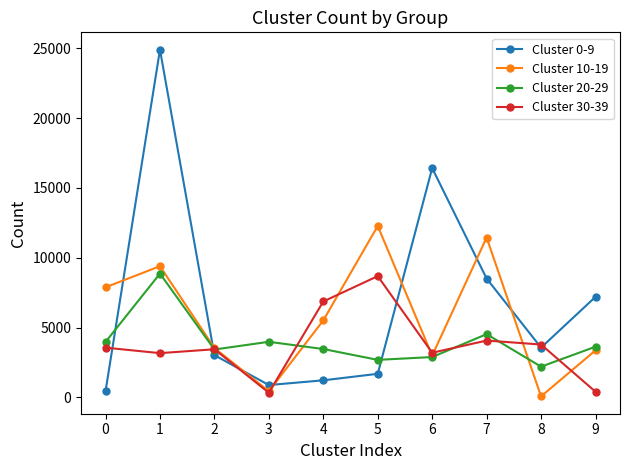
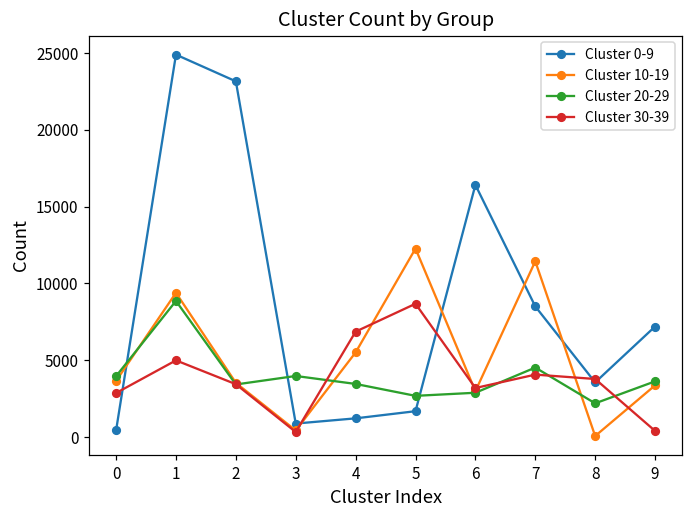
Cluster 10-19, 0: 7900 -> 3700
Cluster 30-39, 0: 3600 -> 2900
Cluster 30-39, 1: 3200 -> 5000
Cluster 0-9, 2: 3000 -> 23200
